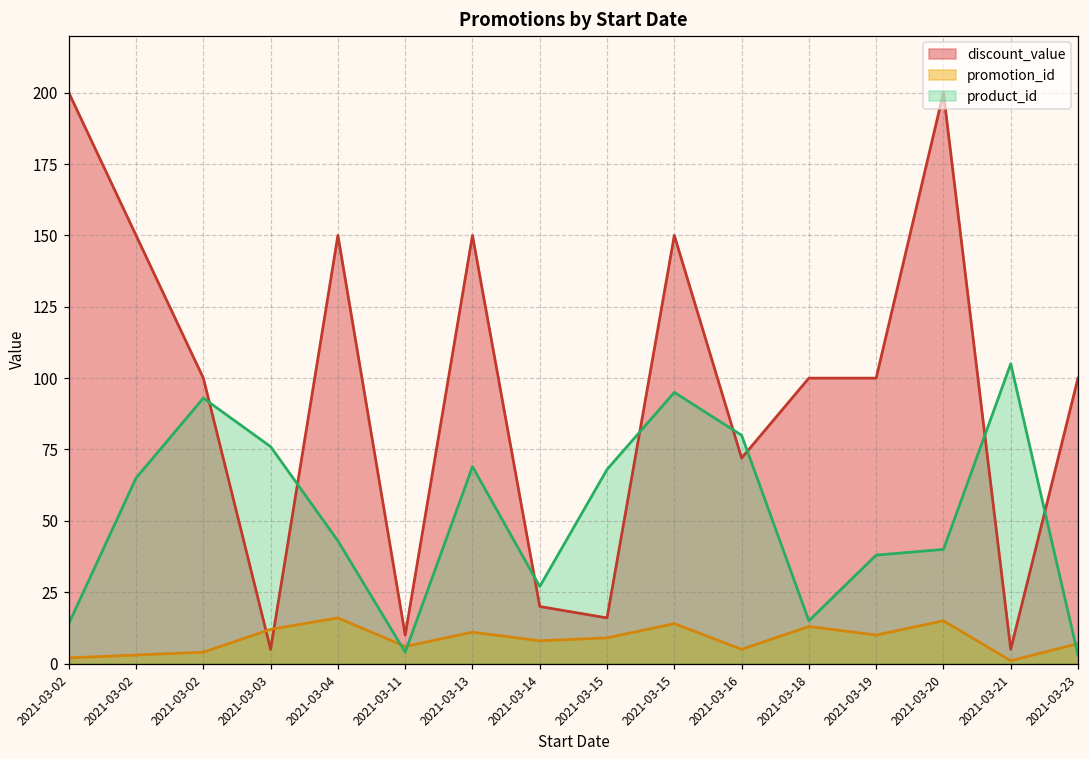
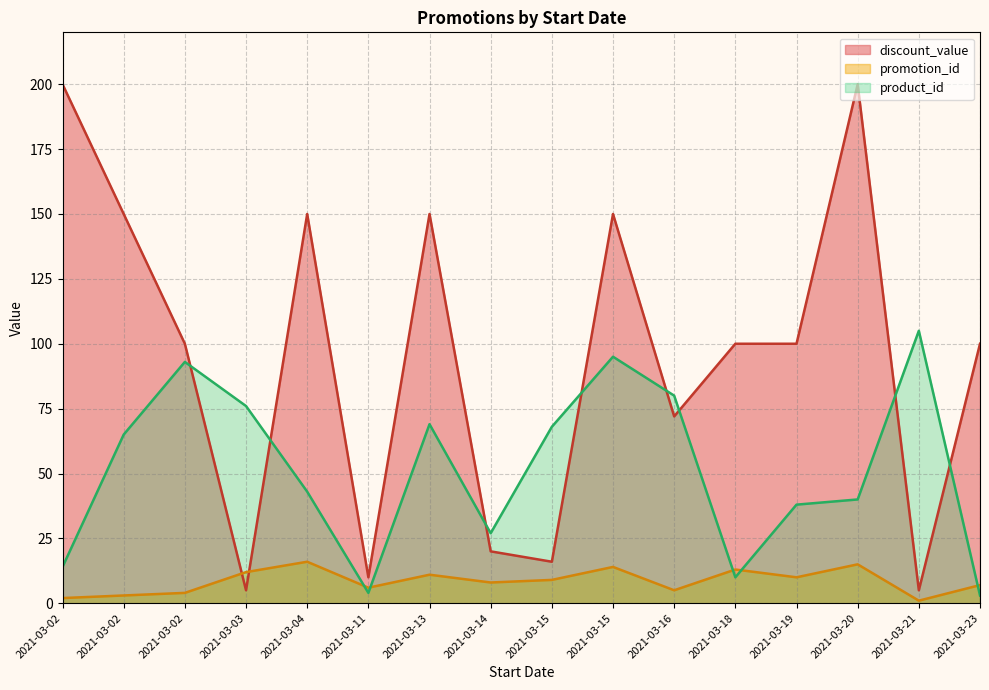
product_id, 2021-03-18: 15 -> 10
